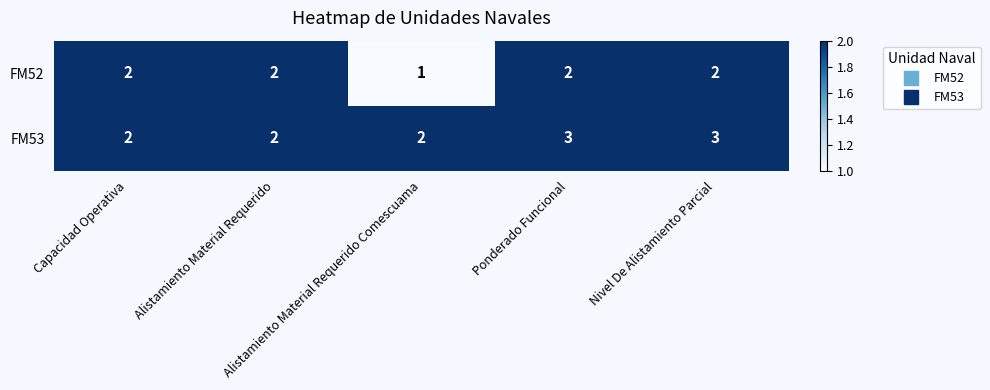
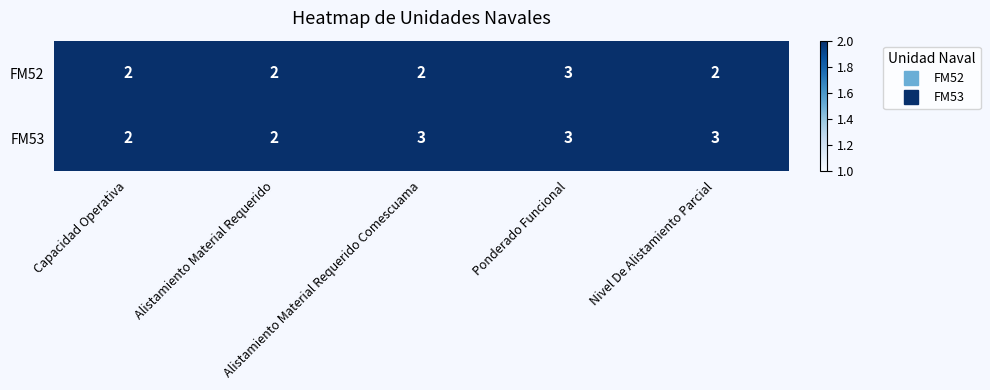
FM52, Alistamiento Material Requerido Comescuama: 1 -> 2
FM52, Ponderado Funcional: 2 -> 3
FM53, Alistamiento Material Requerido Comescuama: 2 -> 3
